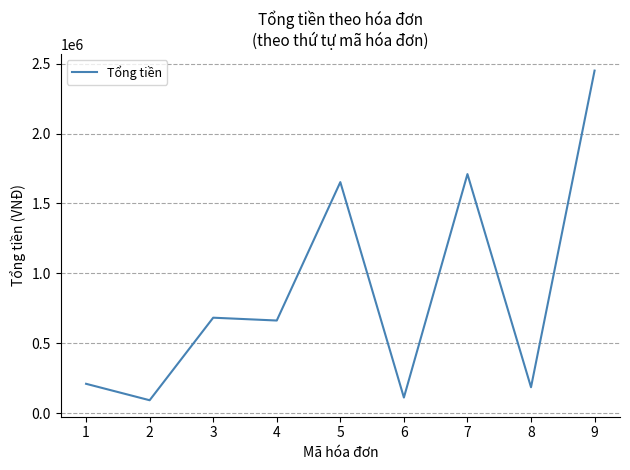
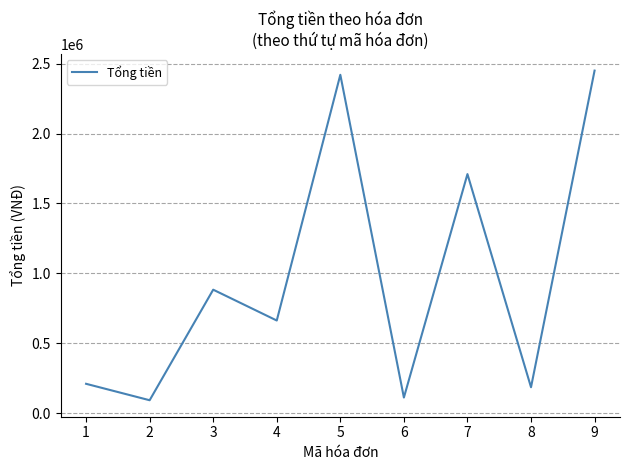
3: 680000 -> 880000
5: 1650000 -> 2420000
